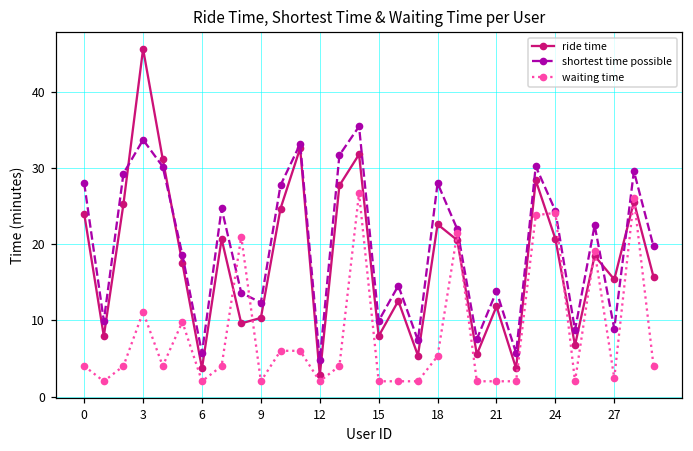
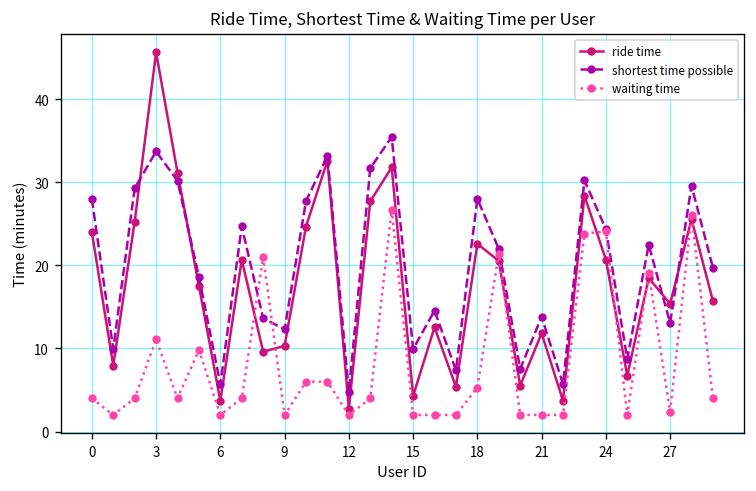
ride time, 15: 8 -> 4
shortest time possible, 27: 9 -> 13
